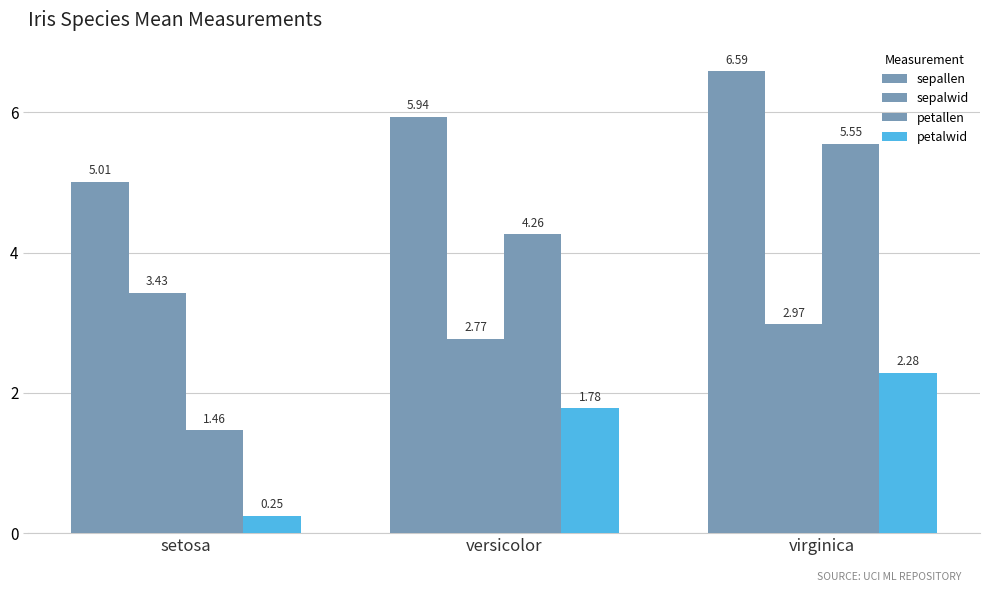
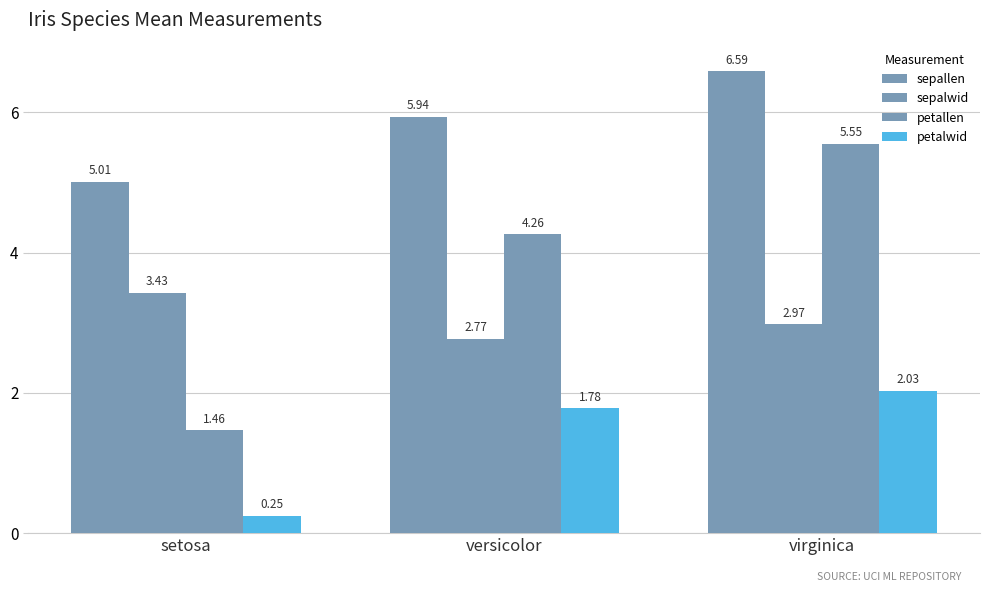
petalwid, virginica: 2.28 -> 2.03
